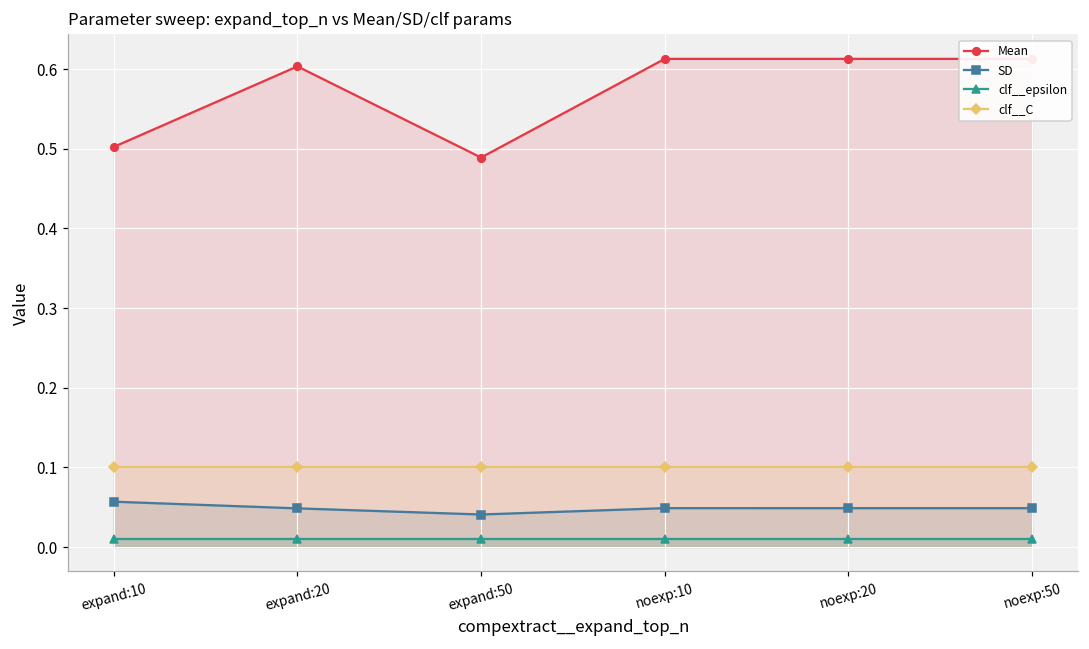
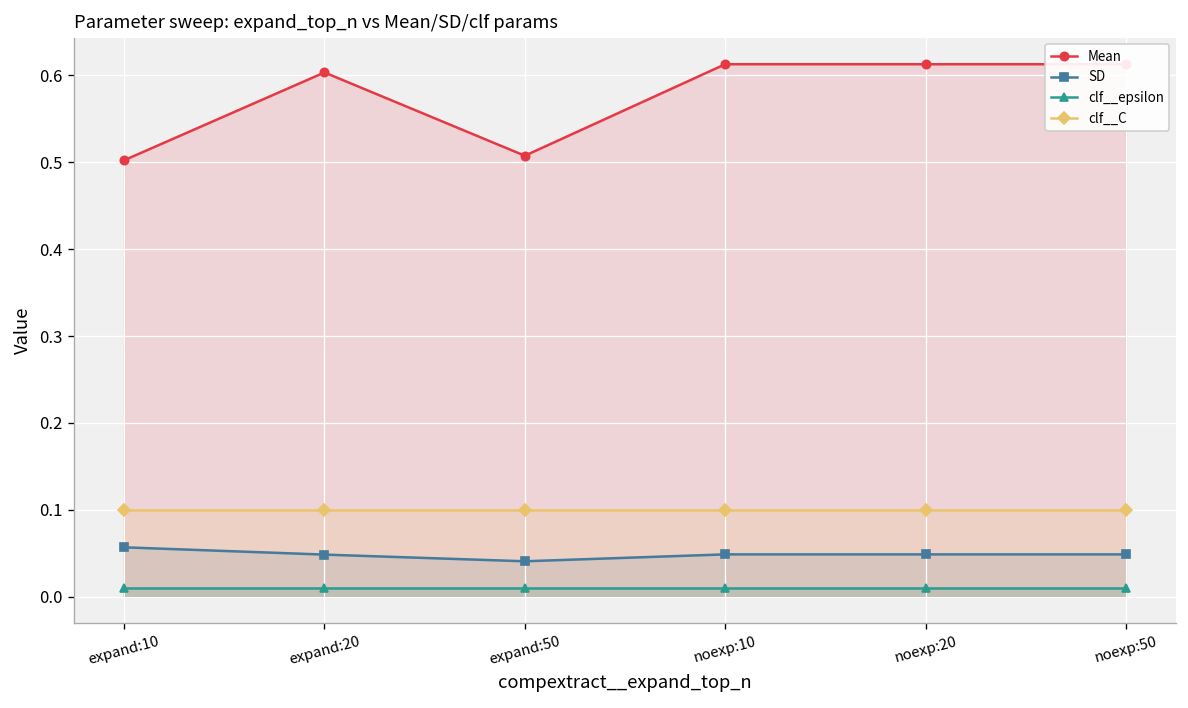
Mean, expand:50: 0.49 -> 0.51
